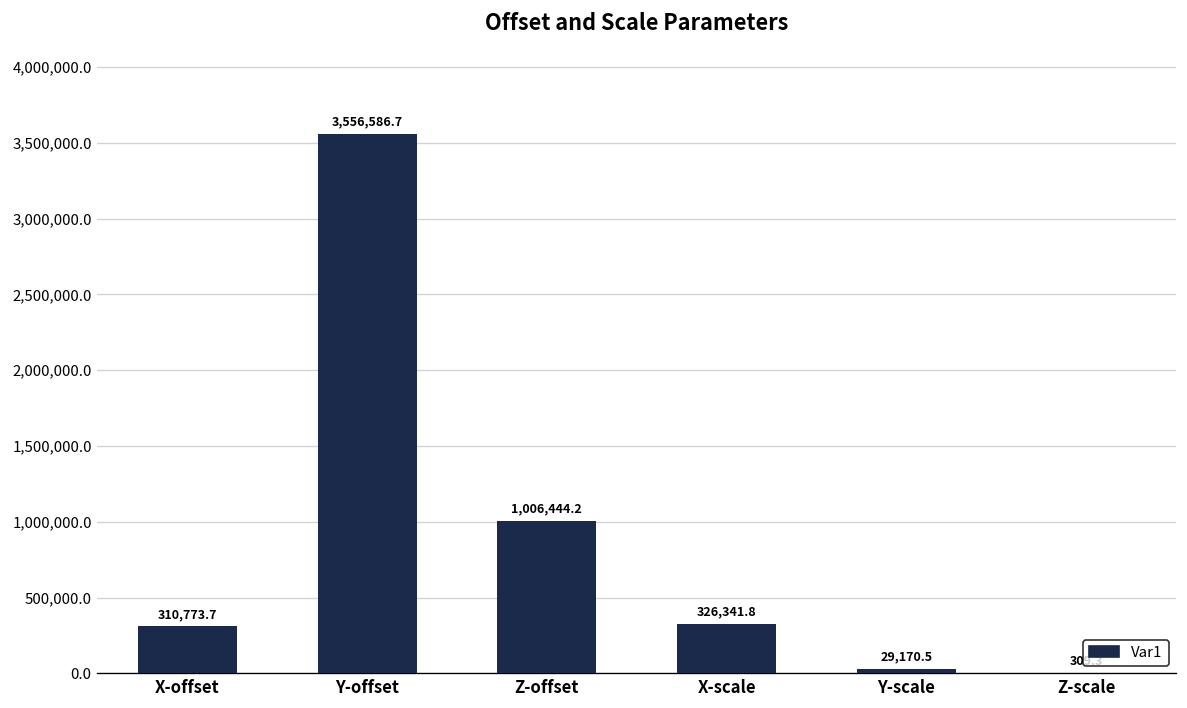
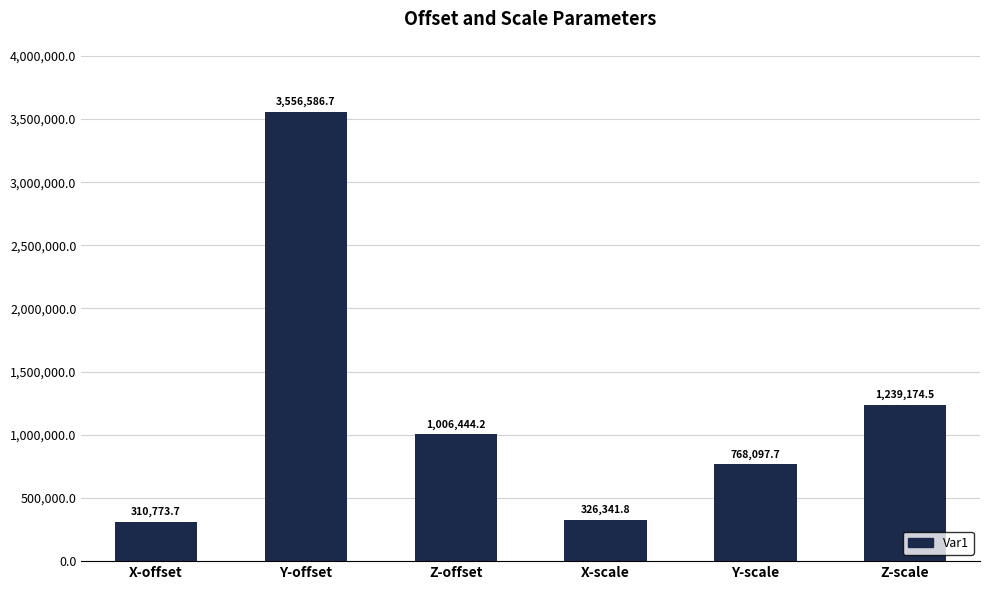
Y-scale: 29,170.5 -> 768,097.7
Z-scale: 0 -> 1,240,000
